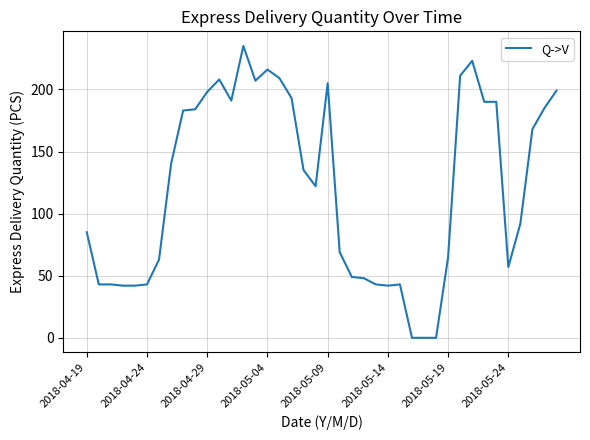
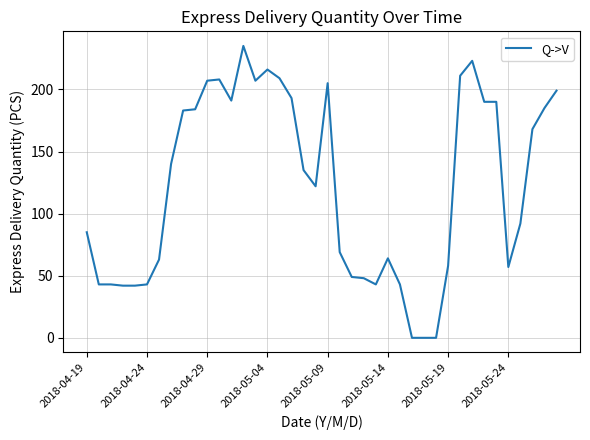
2018-04-29: 198 -> 207
2018-05-14: 42 -> 64
2018-05-19: 65 -> 58
